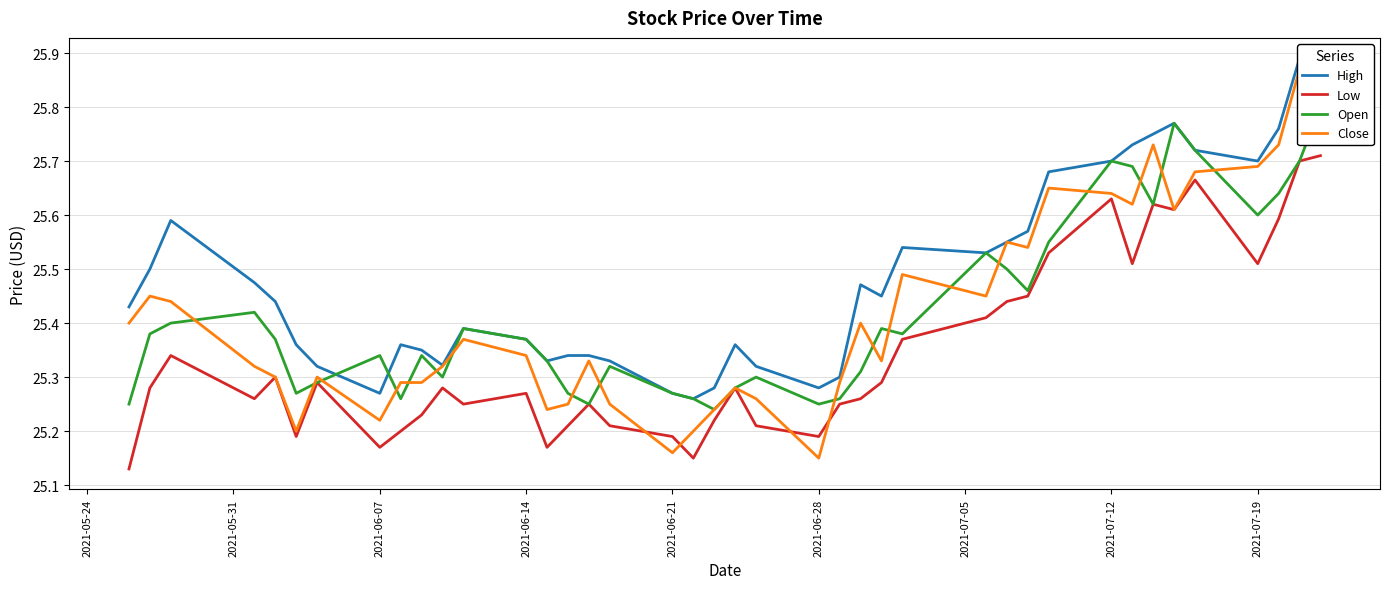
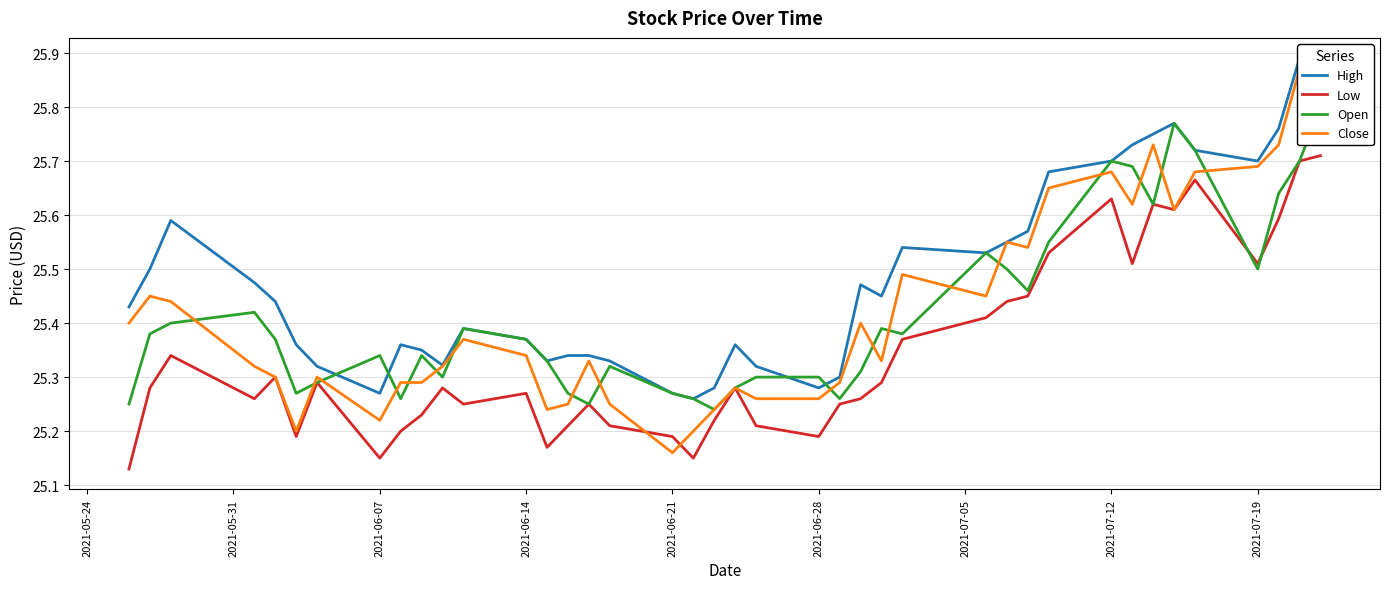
Low, 2021-06-07: 25.17 -> 25.15
Open, 2021-06-28: 25.25 -> 25.30
Close, 2021-06-28: 25.15 -> 25.26
Close, 2021-07-12: 25.64 -> 25.68
Open, 2021-07-19: 25.6 -> 25.5
